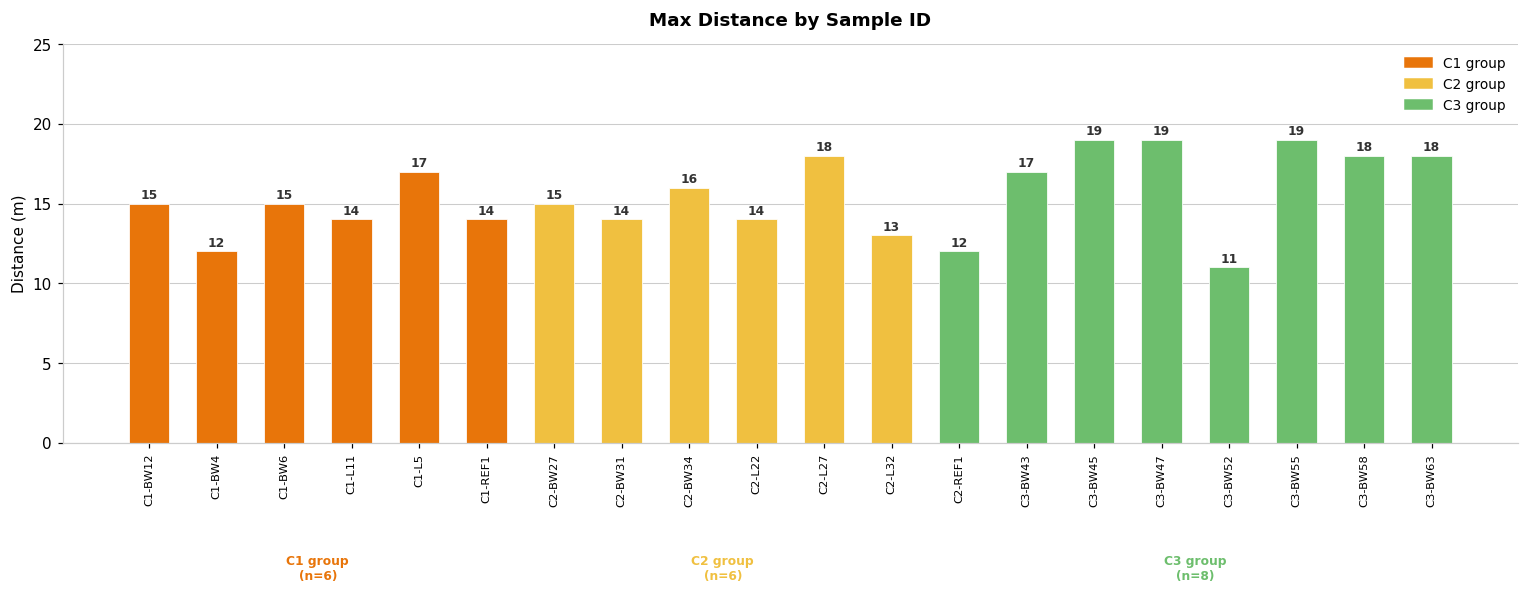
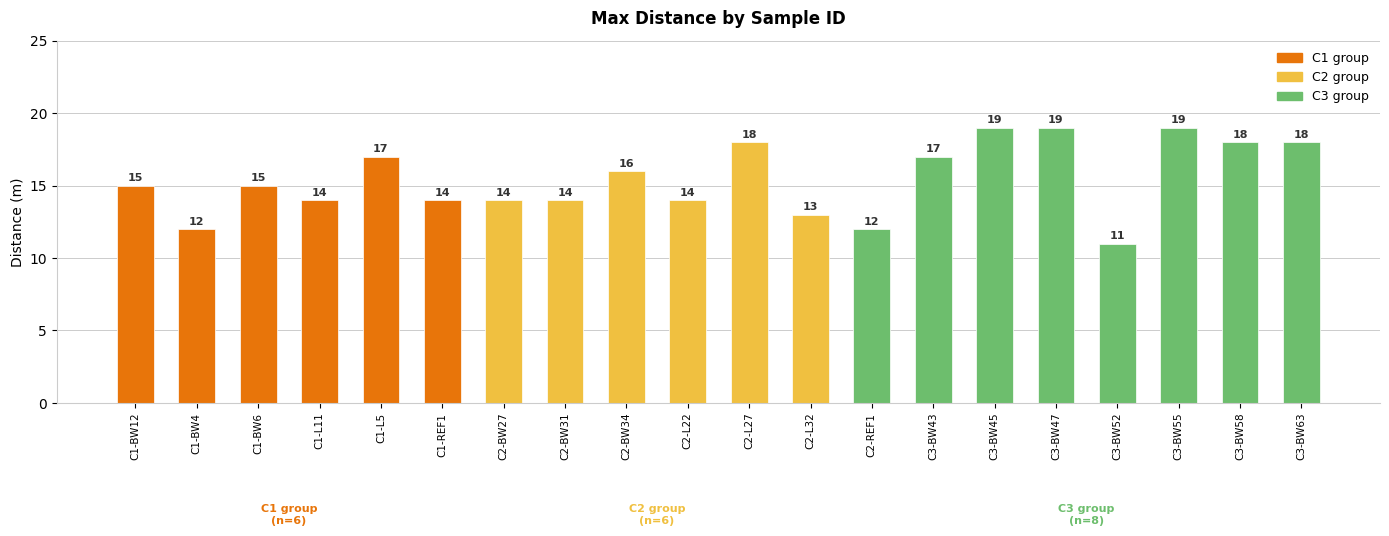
C2-BW27: 15 -> 14
